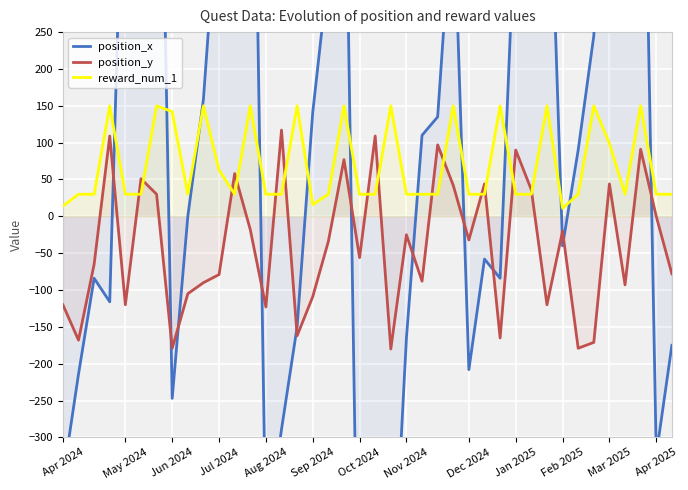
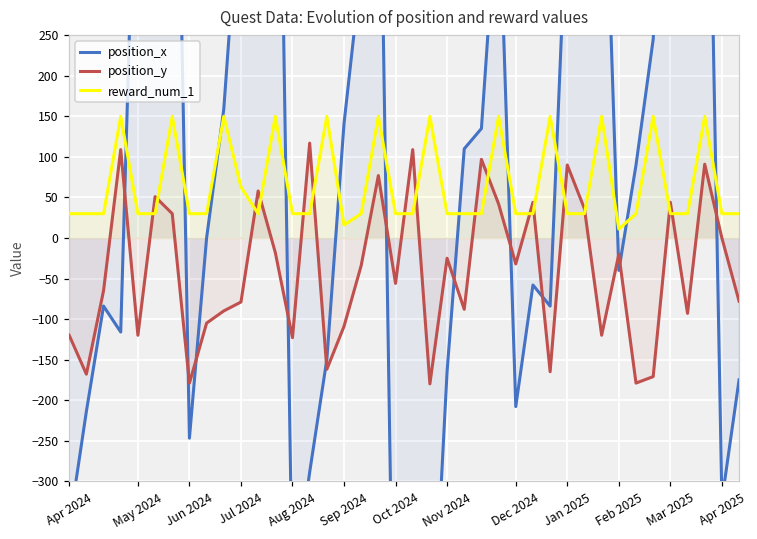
reward_num_1, Apr 2024: 10 -> 30
reward_num_1, Jun 2024: 140 -> 30
reward_num_1, Mar 2025: 100 -> 30
